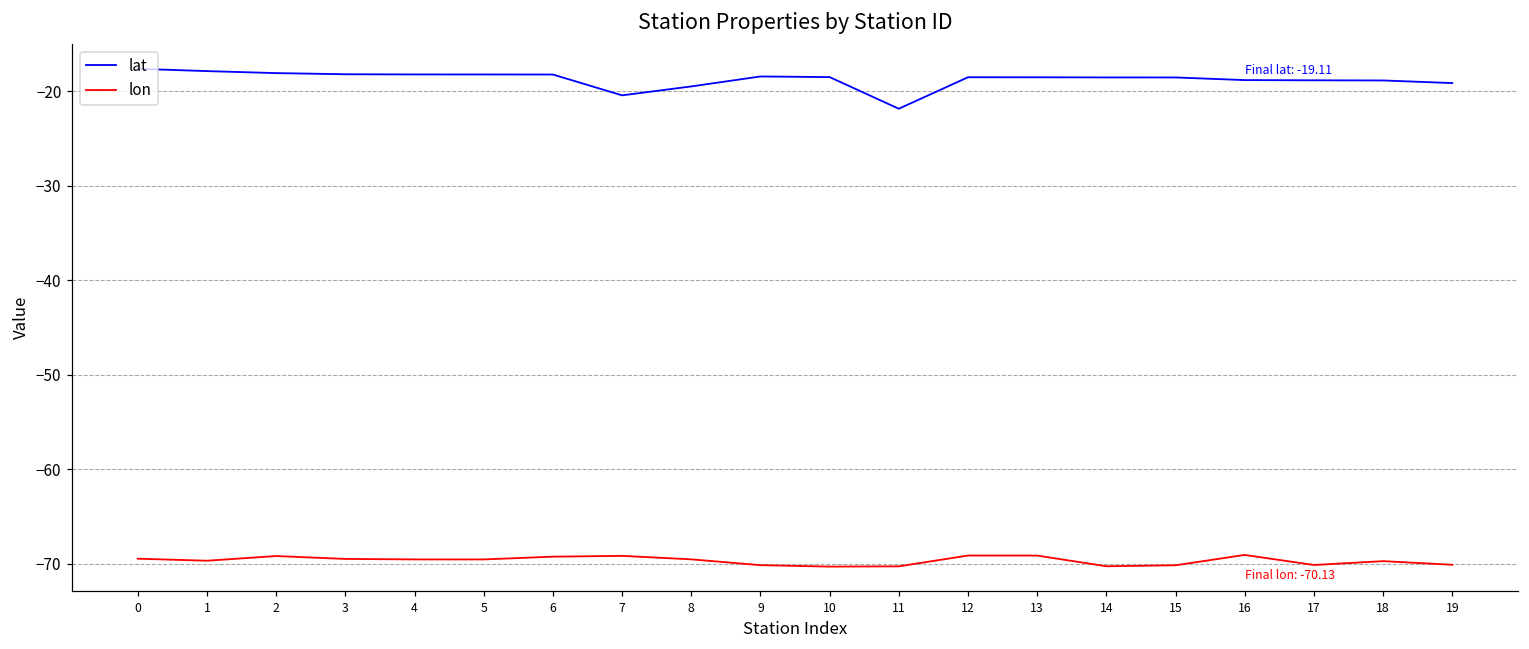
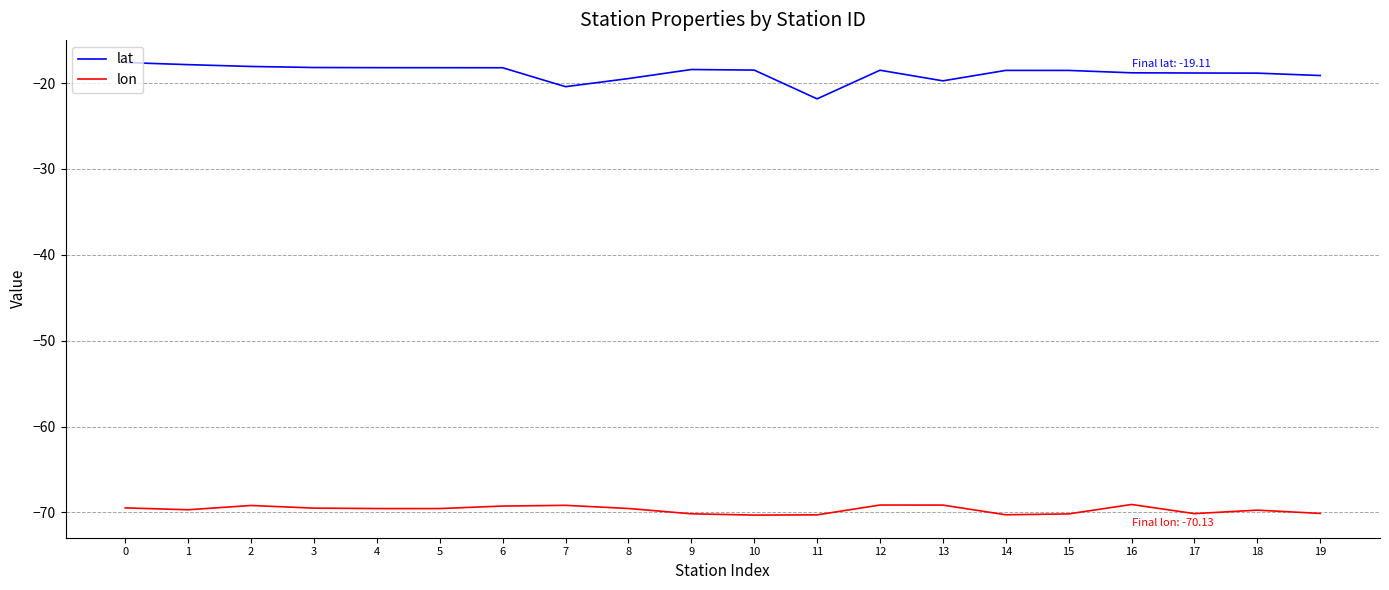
lat, 13: -18 -> -20
